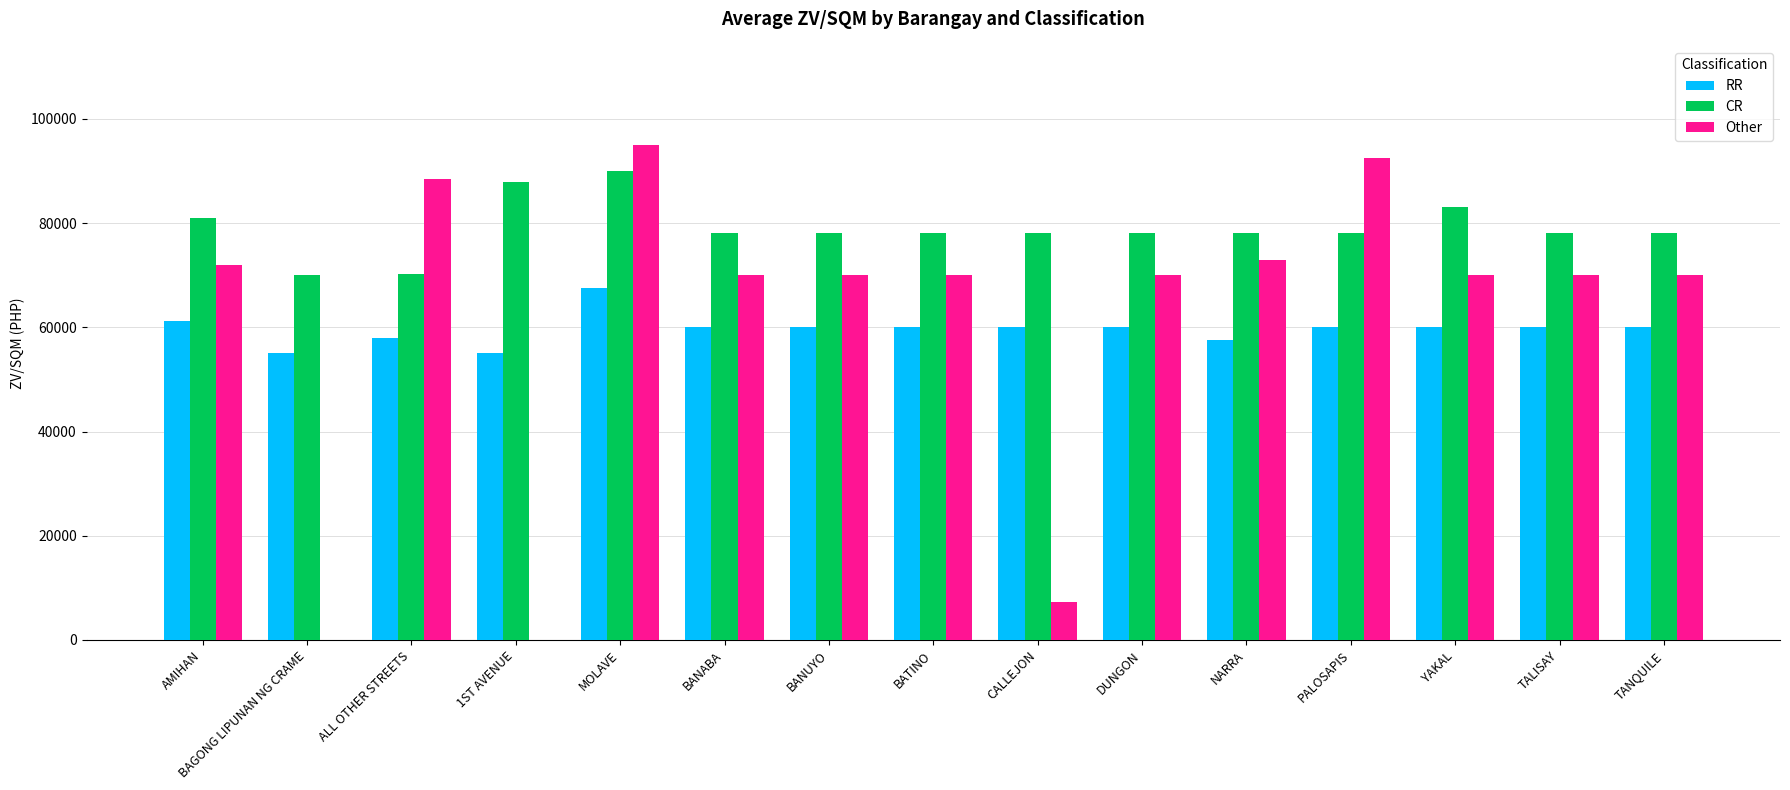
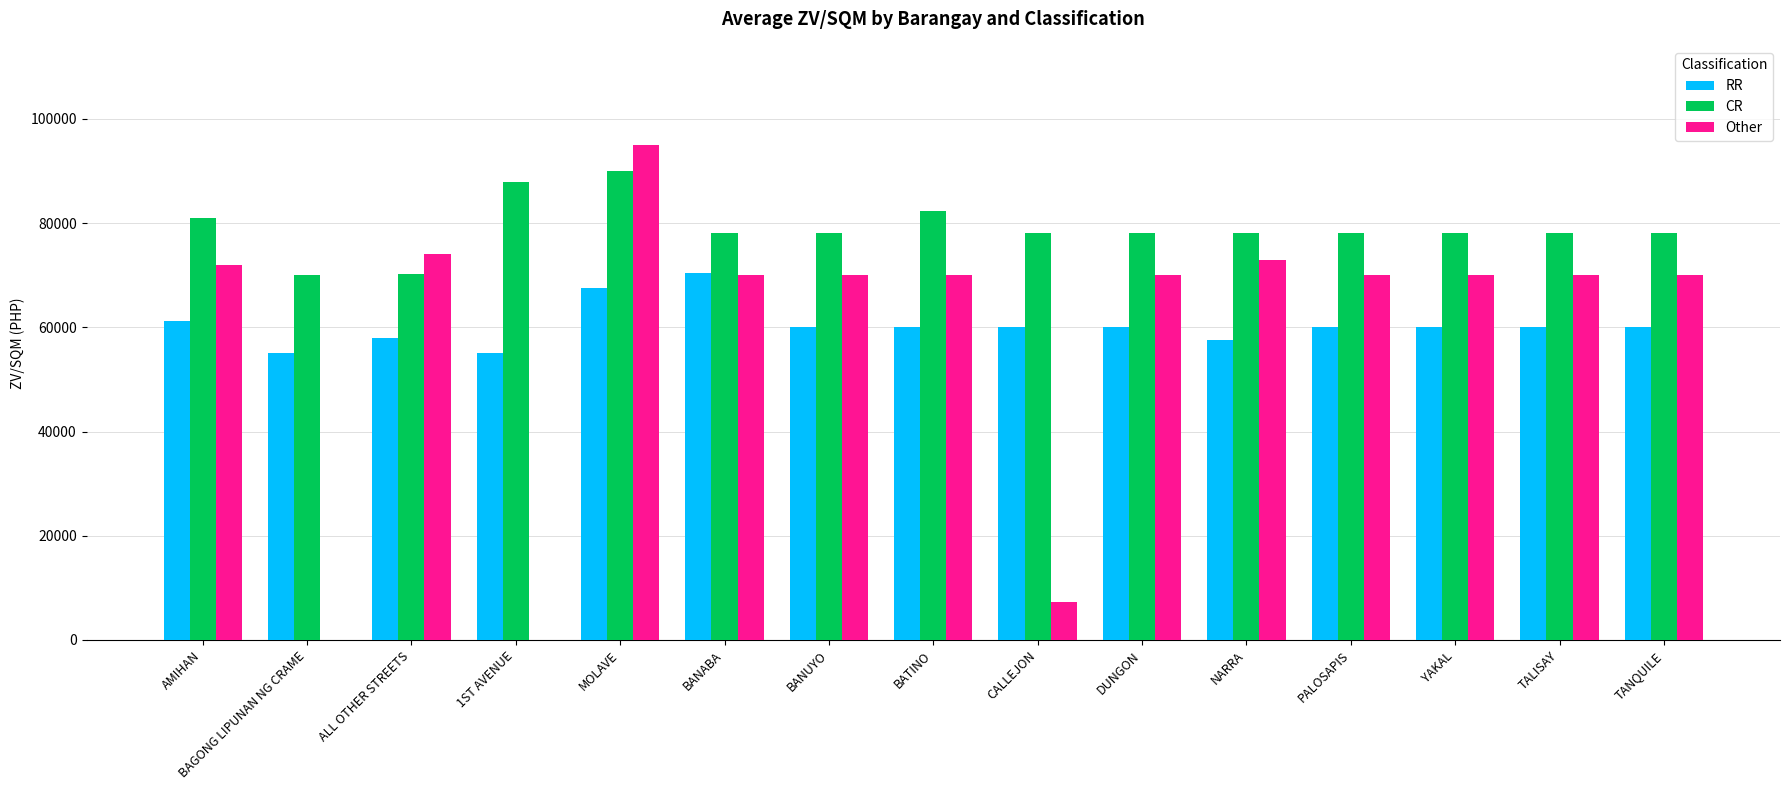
Other, ALL OTHER STREETS: 88000 -> 74000
RR, BANABA: 60000 -> 70000
CR, BATINO: 78000 -> 82000
Other, PALOSAPIS: 92000 -> 70000
CR, YAKAL: 83000 -> 78000
